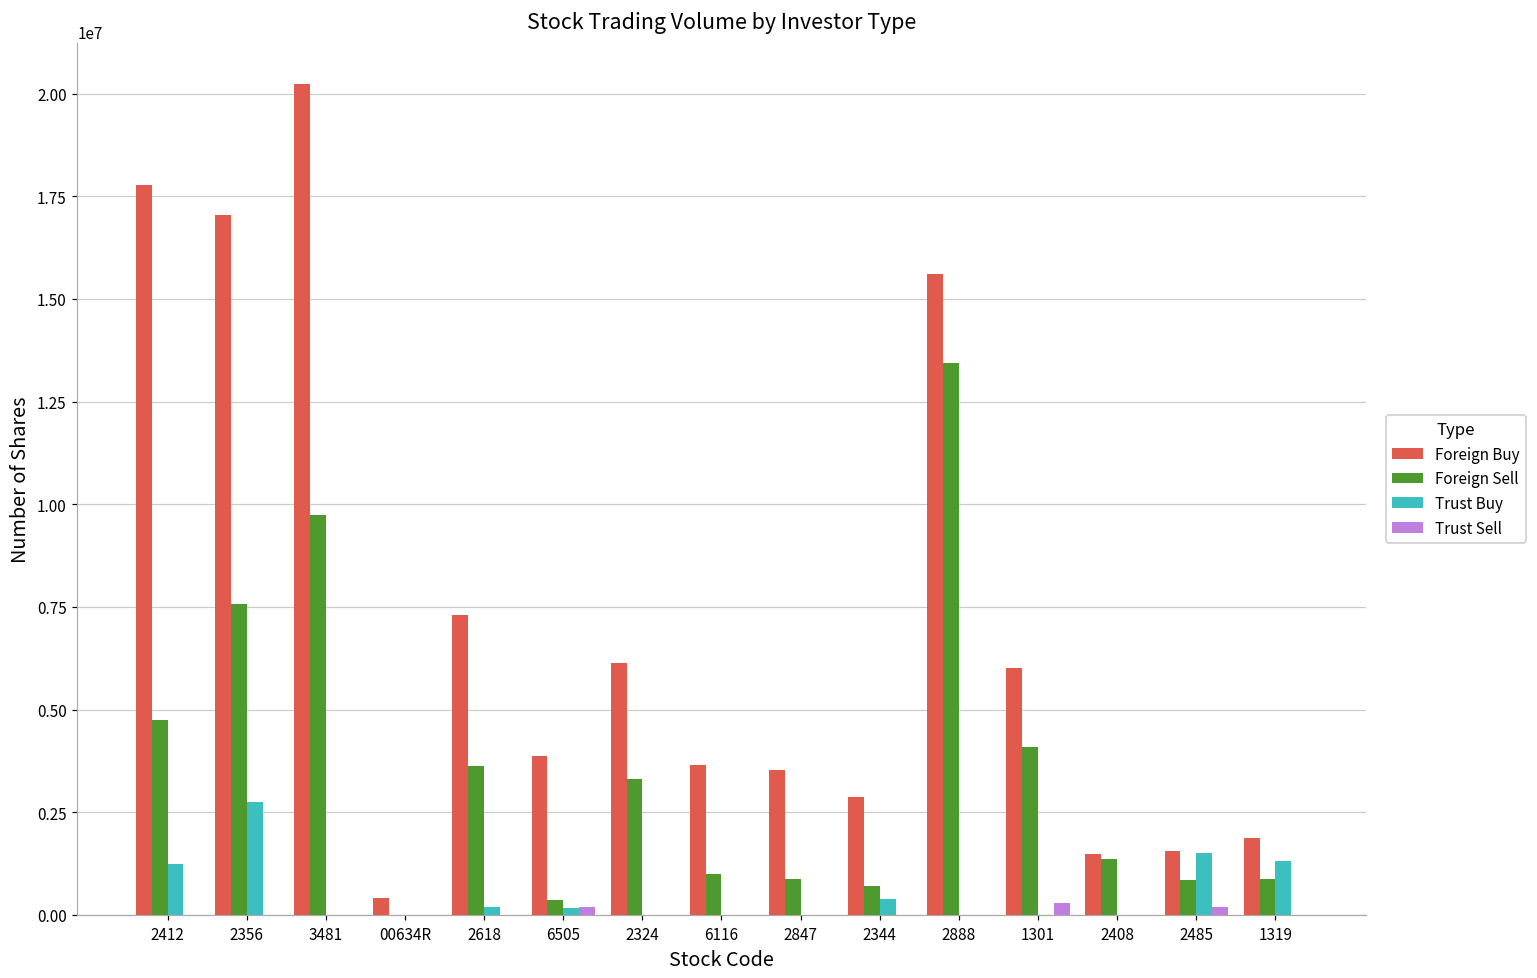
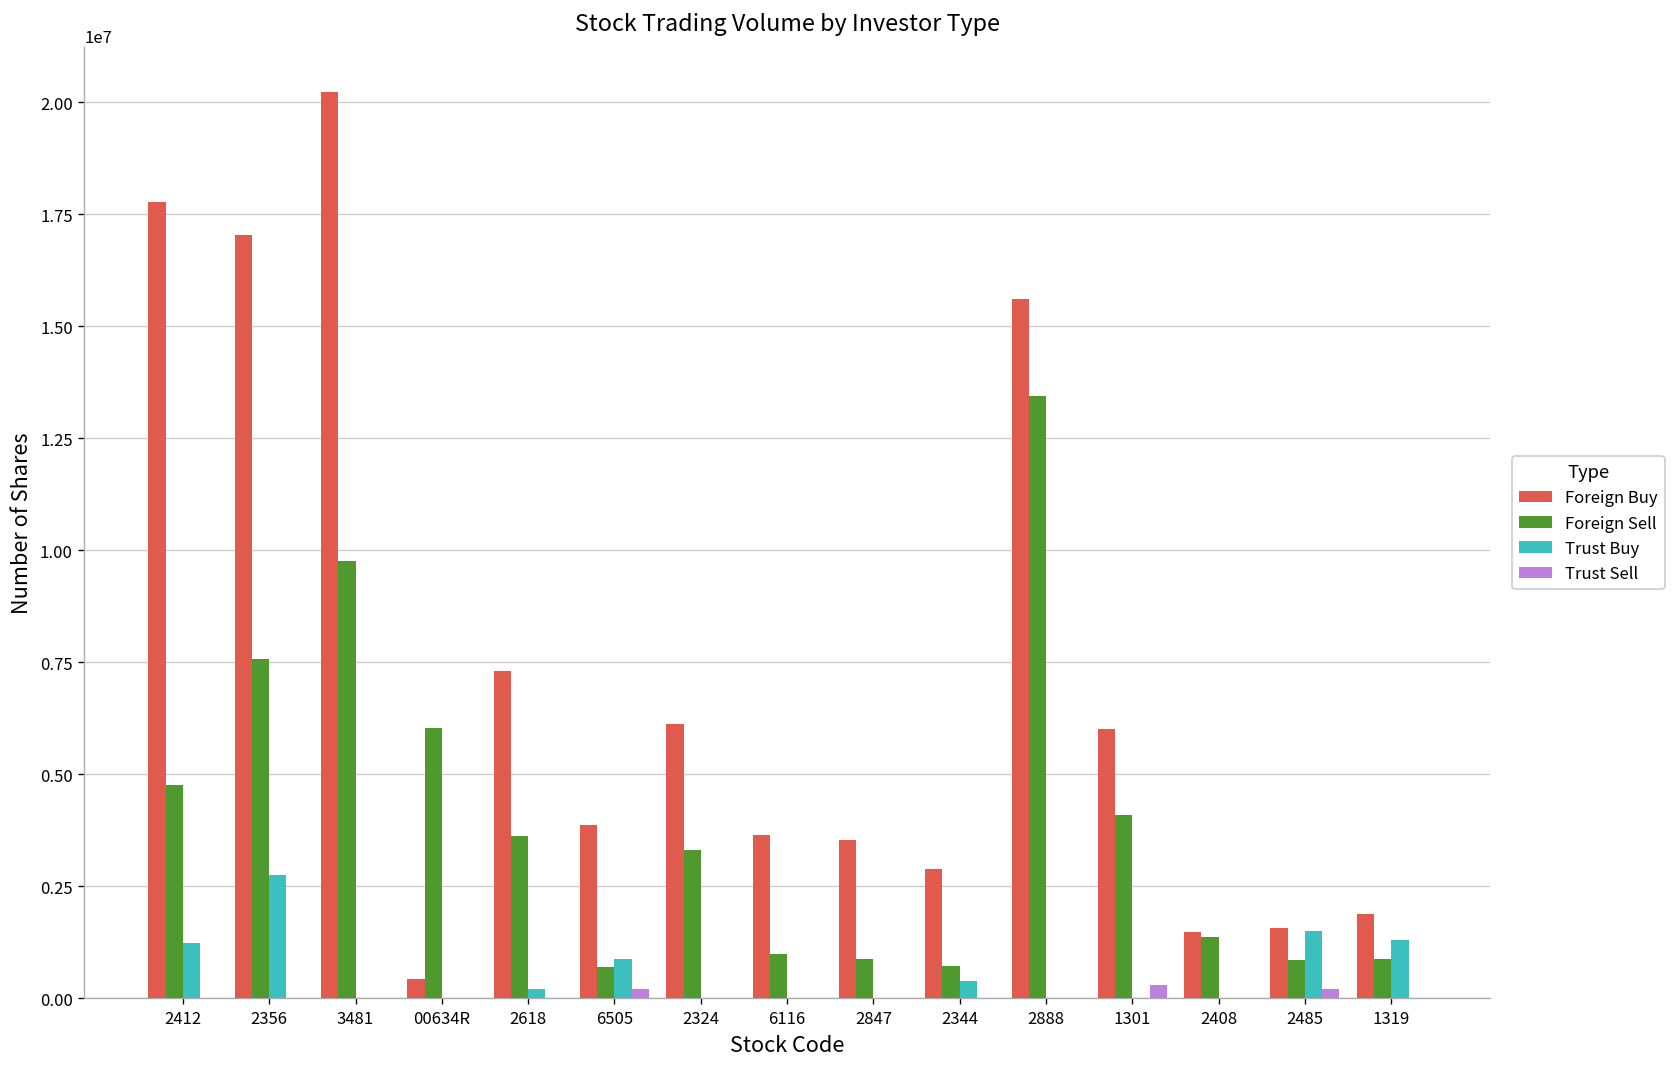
Foreign Sell, 00634R: 0 -> 6000000
Foreign Sell, 6505: 400000 -> 700000
Trust Buy, 6505: 200000 -> 900000
